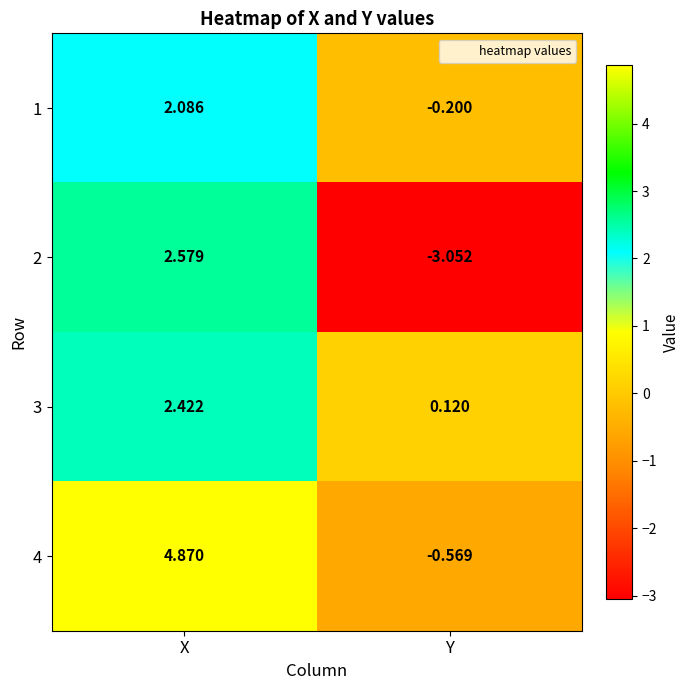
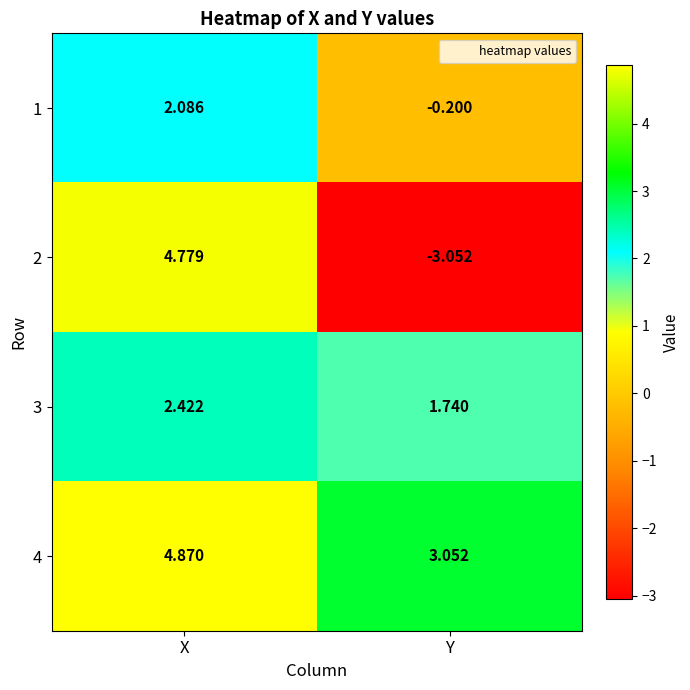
2, X: 2.579 -> 4.779
3, Y: 0.120 -> 1.740
4, Y: -0.569 -> 3.052
